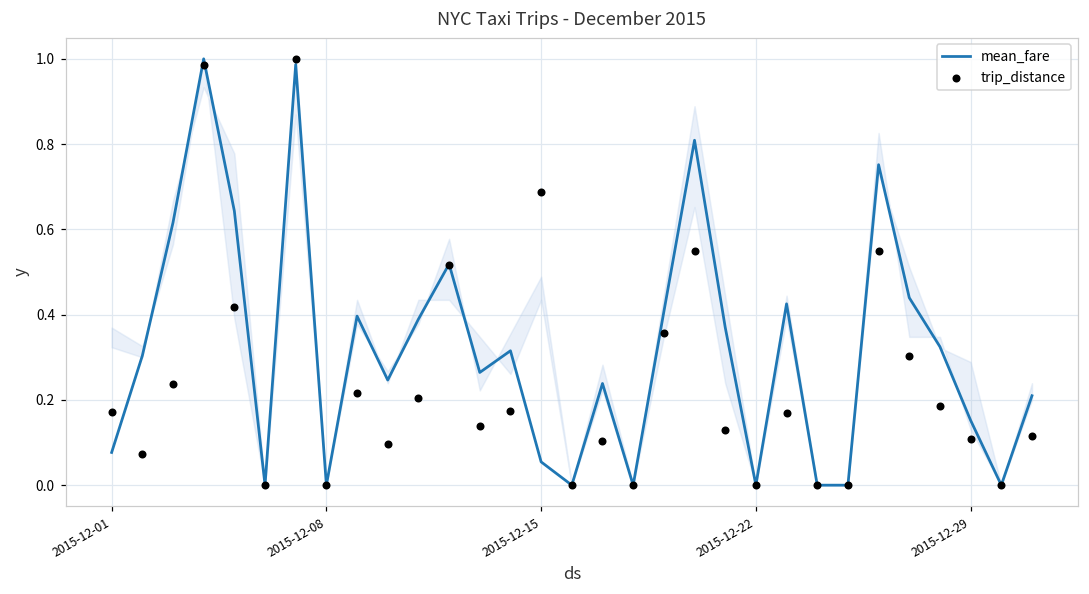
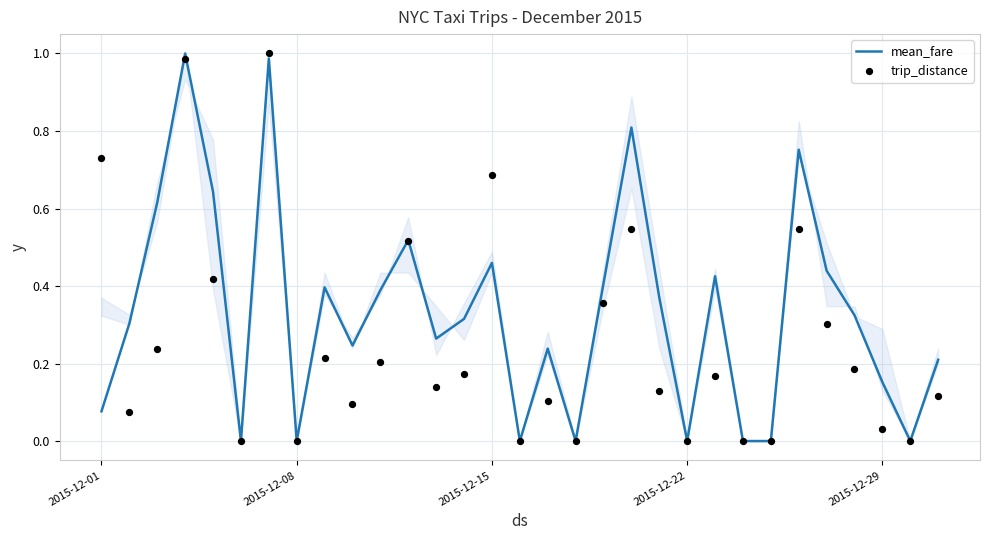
trip_distance, 2015-12-01: 0.17 -> 0.73
mean_fare, 2015-12-15: 0.05 -> 0.46
trip_distance, 2015-12-29: 0.11 -> 0.03
